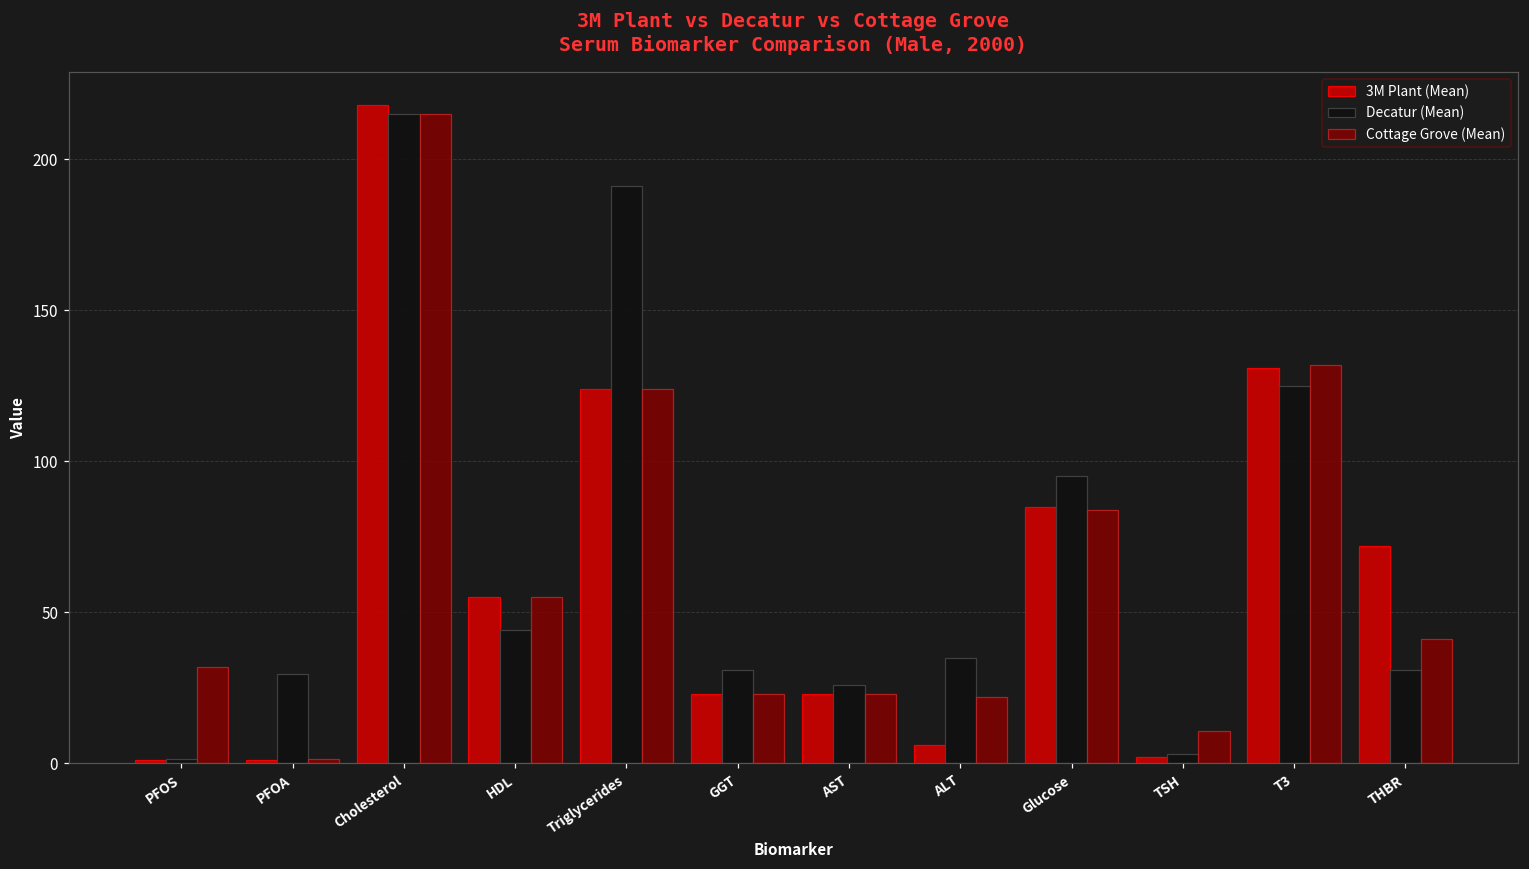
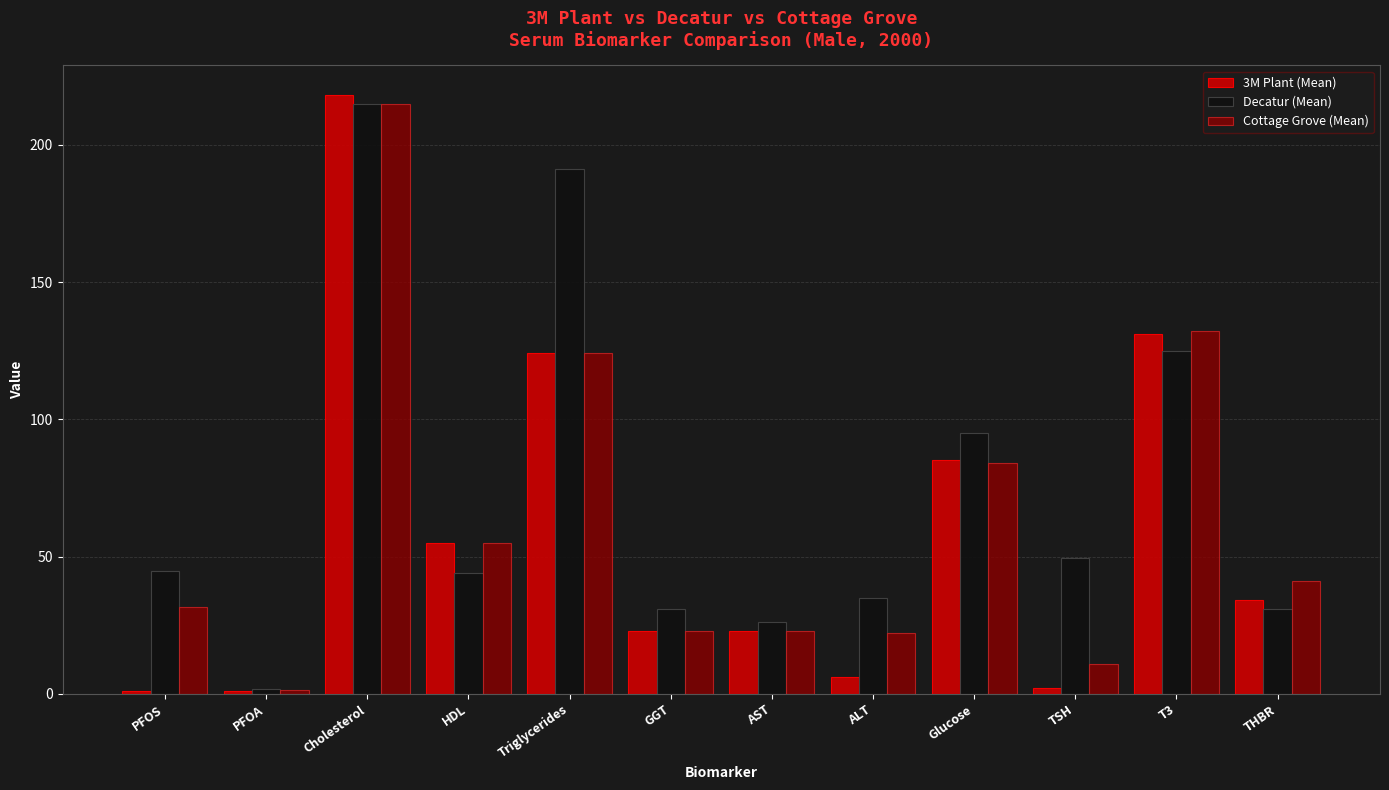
Decatur (Mean), PFOS: 1 -> 45
Decatur (Mean), PFOA: 29 -> 2
Decatur (Mean), TSH: 3 -> 49
3M Plant (Mean), THBR: 72 -> 34
